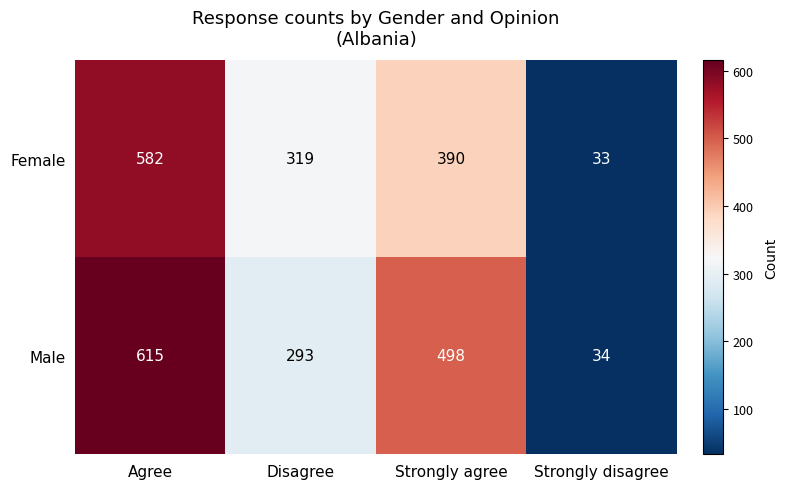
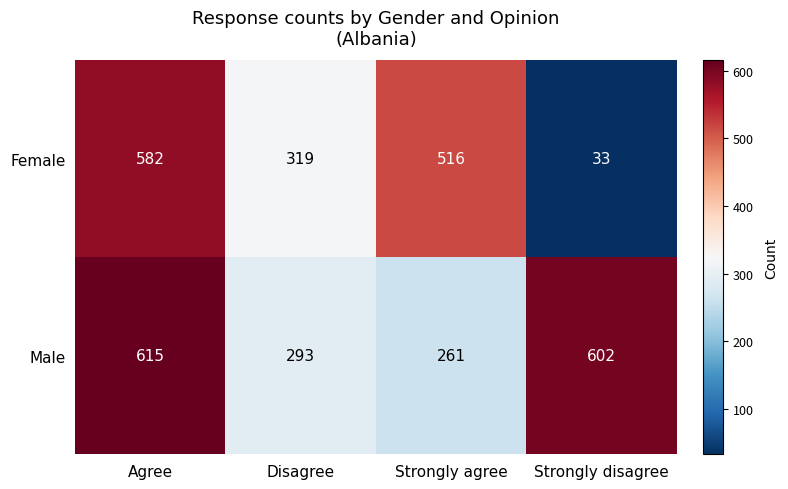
Female, Strongly agree: 390 -> 516
Male, Strongly agree: 498 -> 261
Male, Strongly disagree: 34 -> 602
